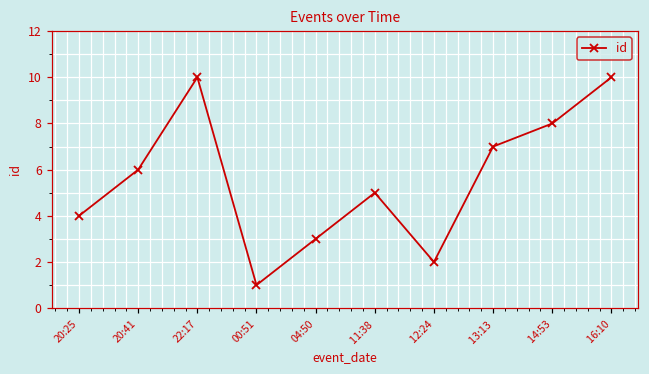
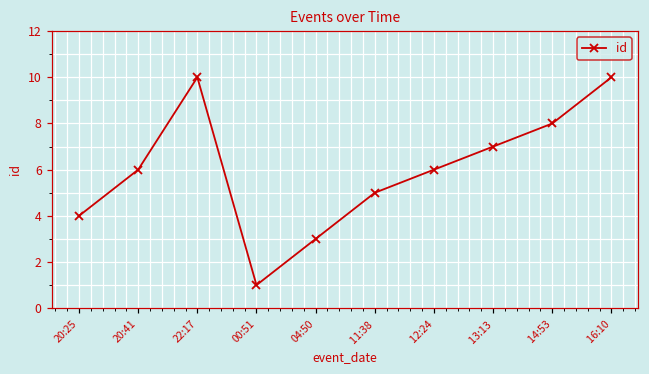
12:24: 2 -> 6
